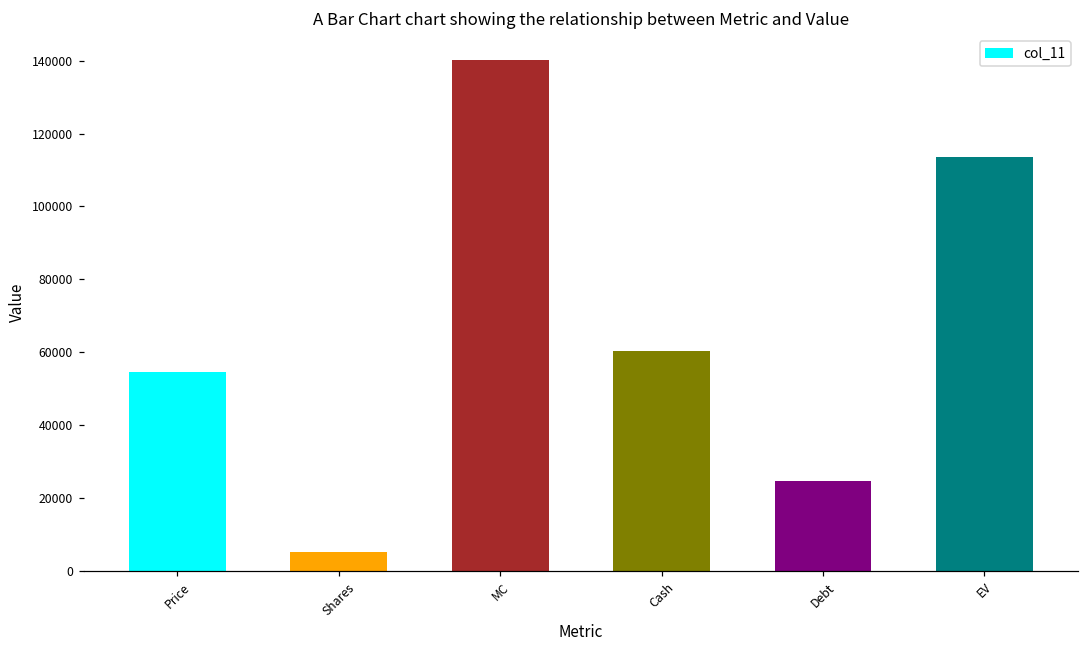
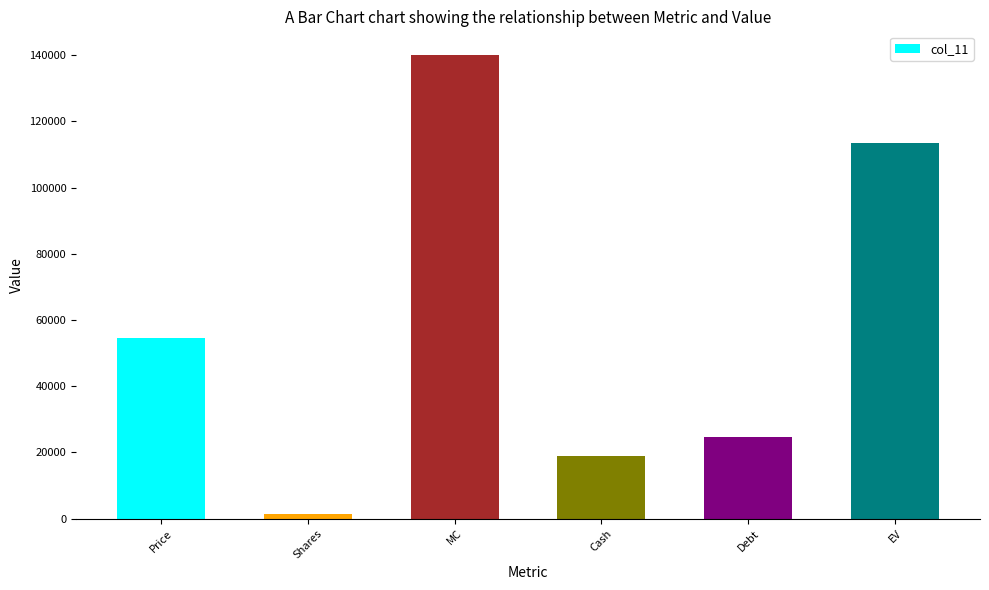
Shares: 5000 -> 2000
Cash: 60000 -> 19000
